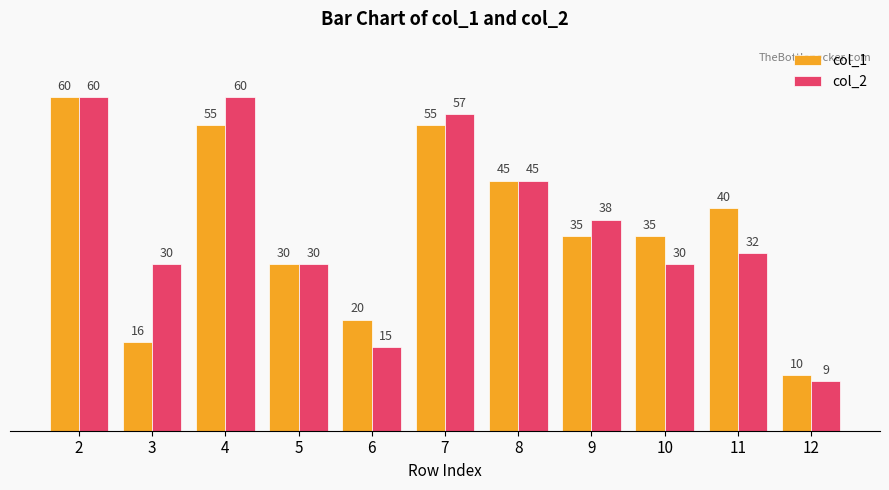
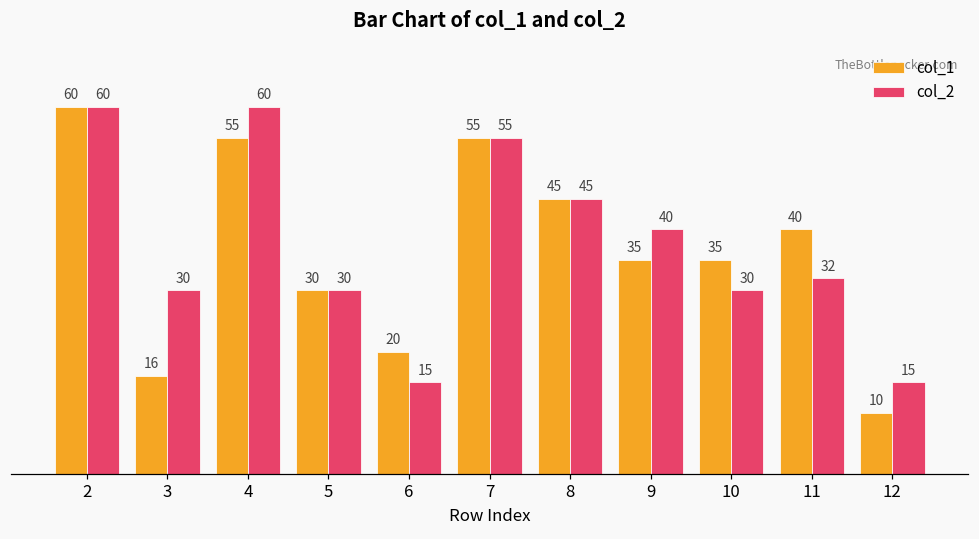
col_2, 7: 57 -> 55
col_2, 9: 38 -> 40
col_2, 12: 9 -> 15
